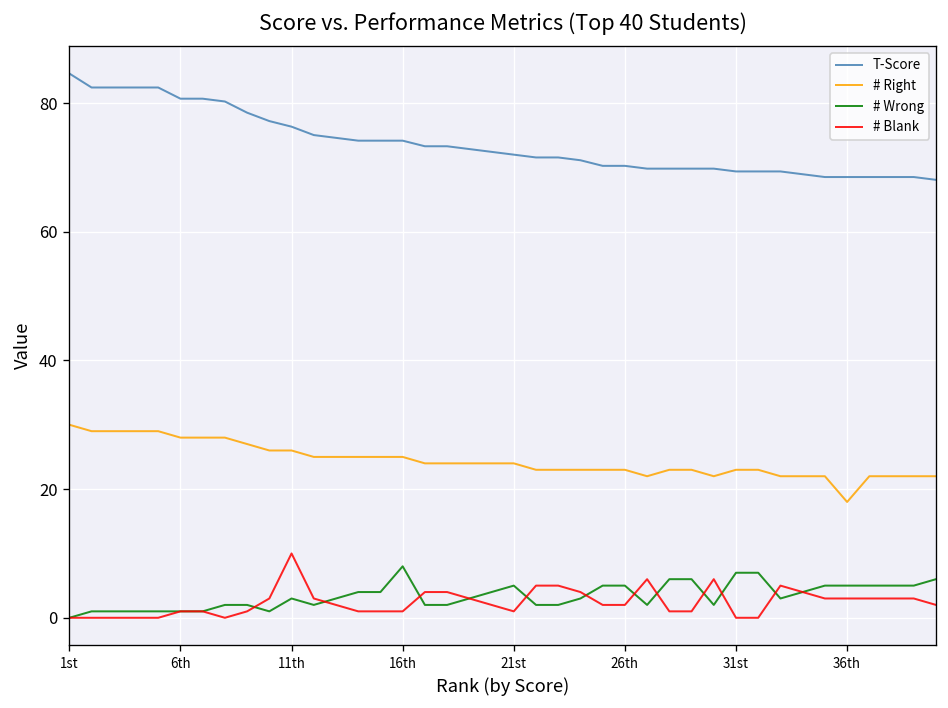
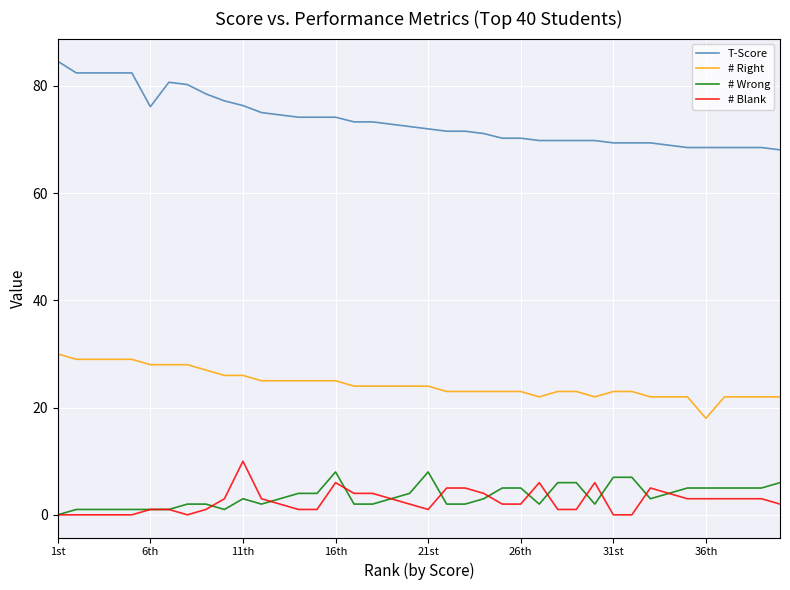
T-Score, 6th: 81 -> 76
# Blank, 16th: 1 -> 6
# Wrong, 21st: 5 -> 8
